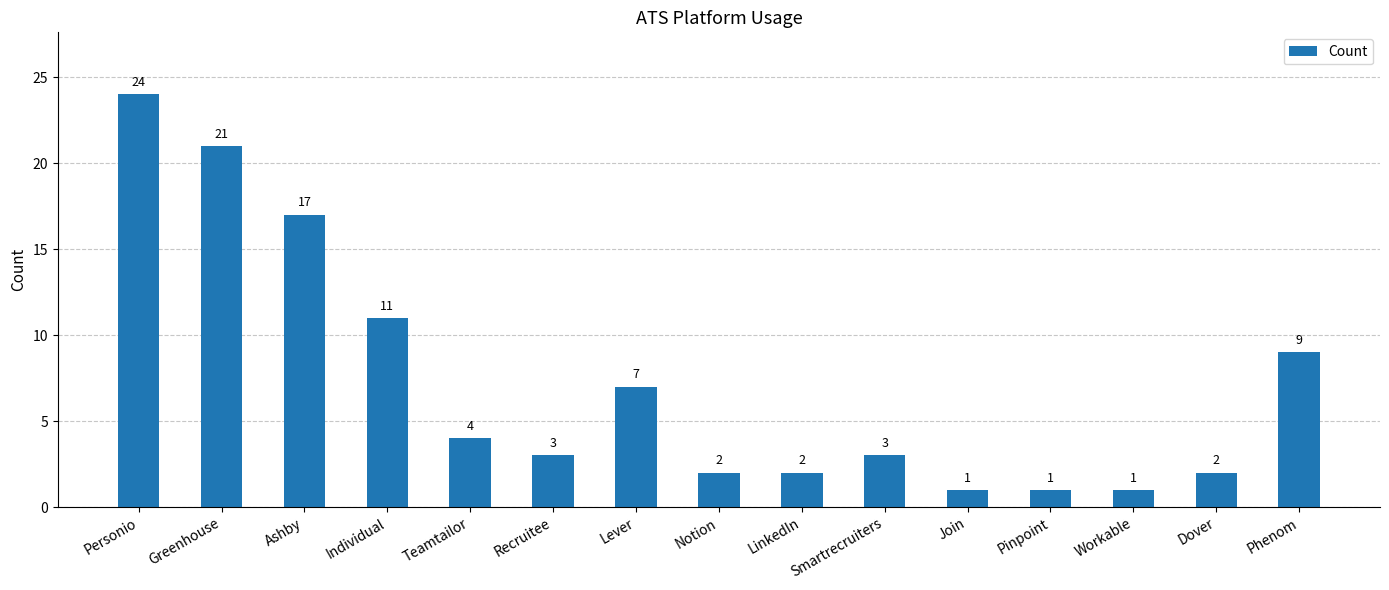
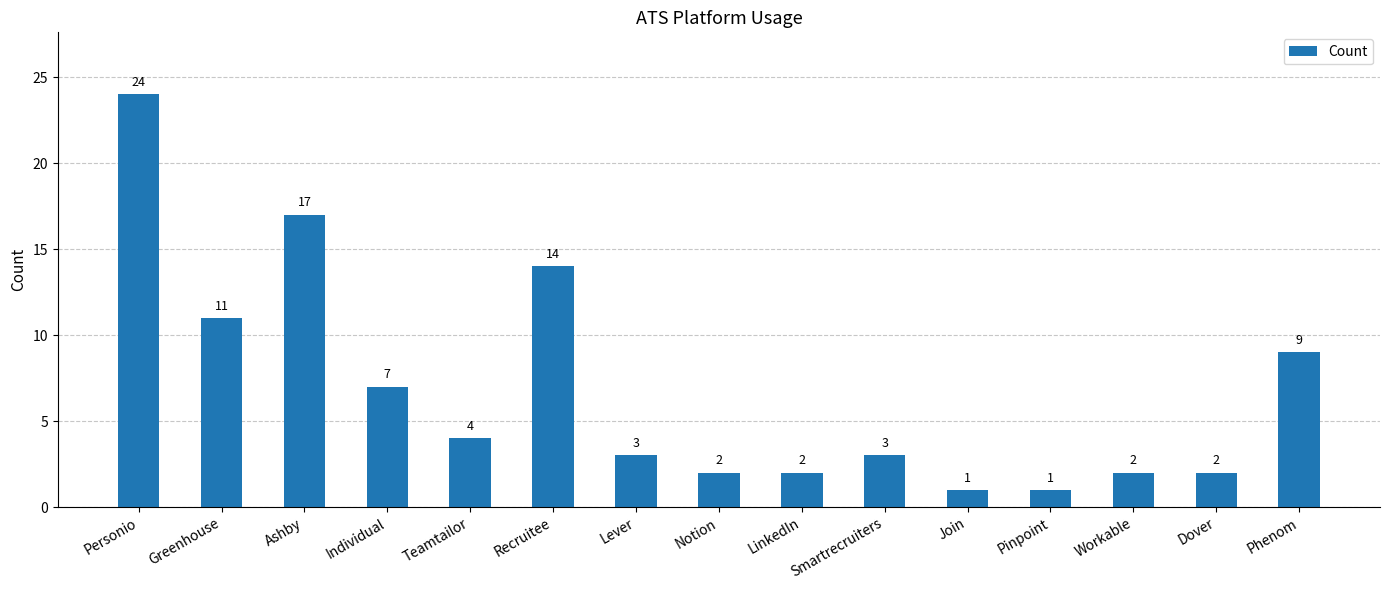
Greenhouse: 21 -> 11
Individual: 11 -> 7
Recruitee: 3 -> 14
Lever: 7 -> 3
Workable: 1 -> 2
